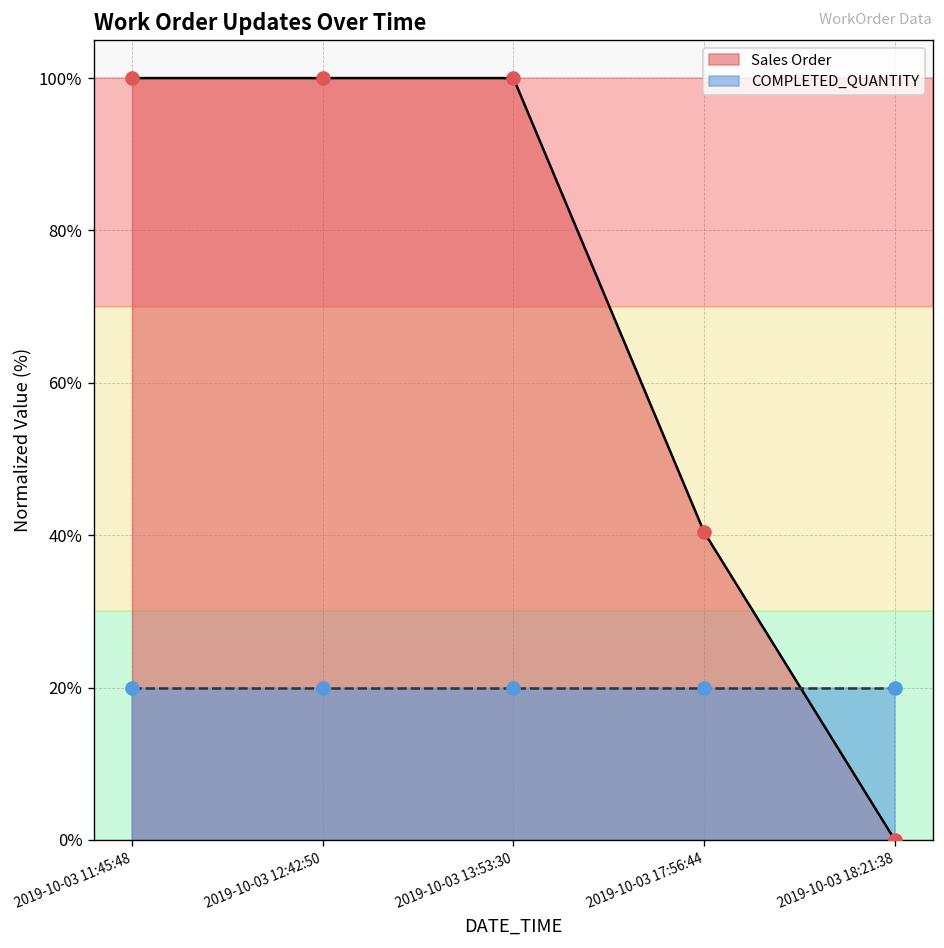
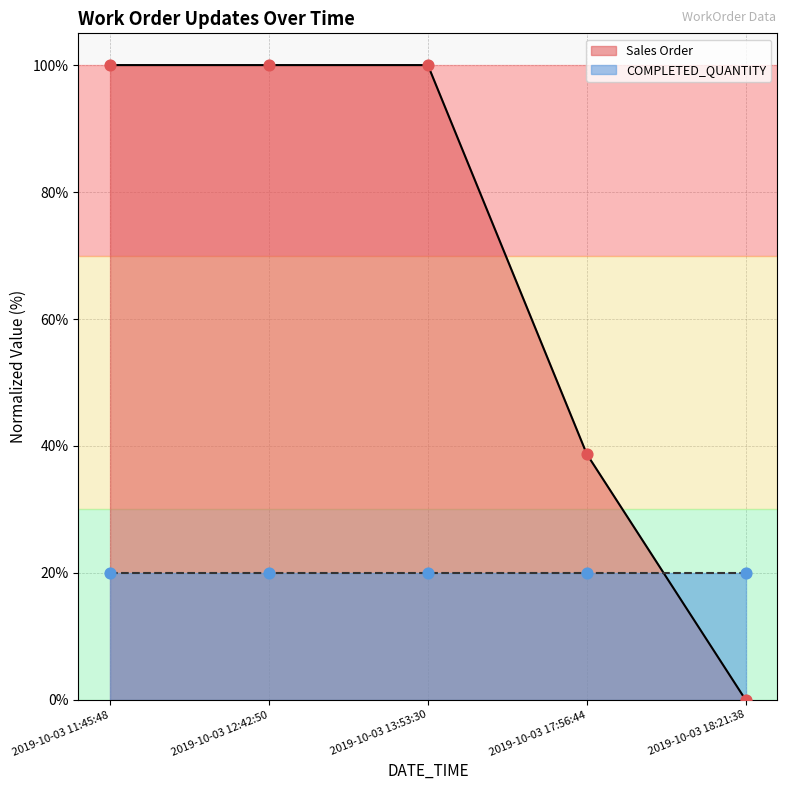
Sales Order, 2019-10-03 17:56:44: 40% -> 39%
